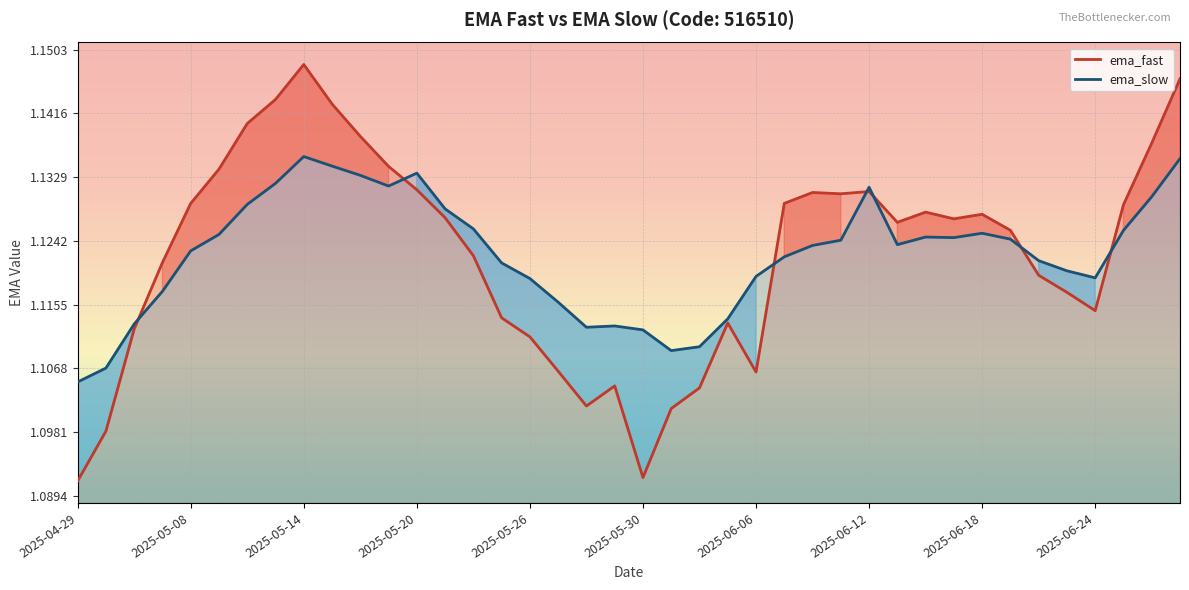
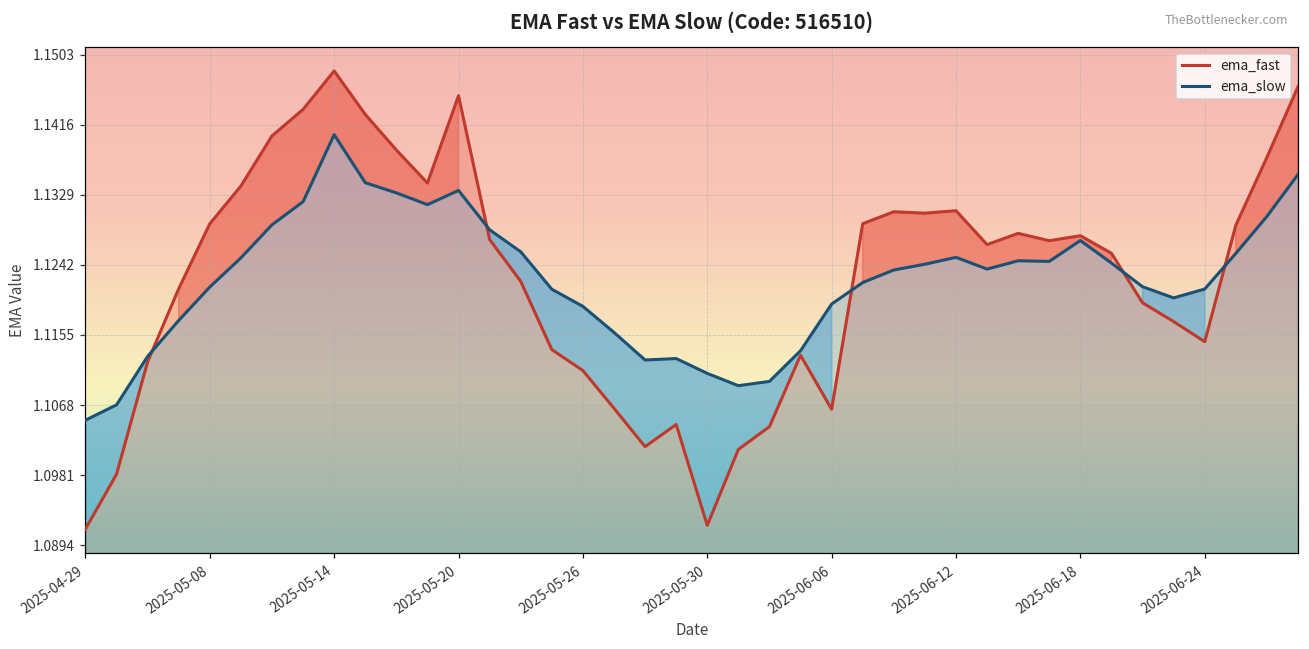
ema_slow, 2025-05-08: 1.123 -> 1.121
ema_slow, 2025-05-14: 1.136 -> 1.140
ema_fast, 2025-05-20: 1.131 -> 1.145
ema_slow, 2025-05-30: 1.112 -> 1.111
ema_slow, 2025-06-12: 1.132 -> 1.125
ema_slow, 2025-06-18: 1.125 -> 1.127
ema_slow, 2025-06-24: 1.119 -> 1.121
